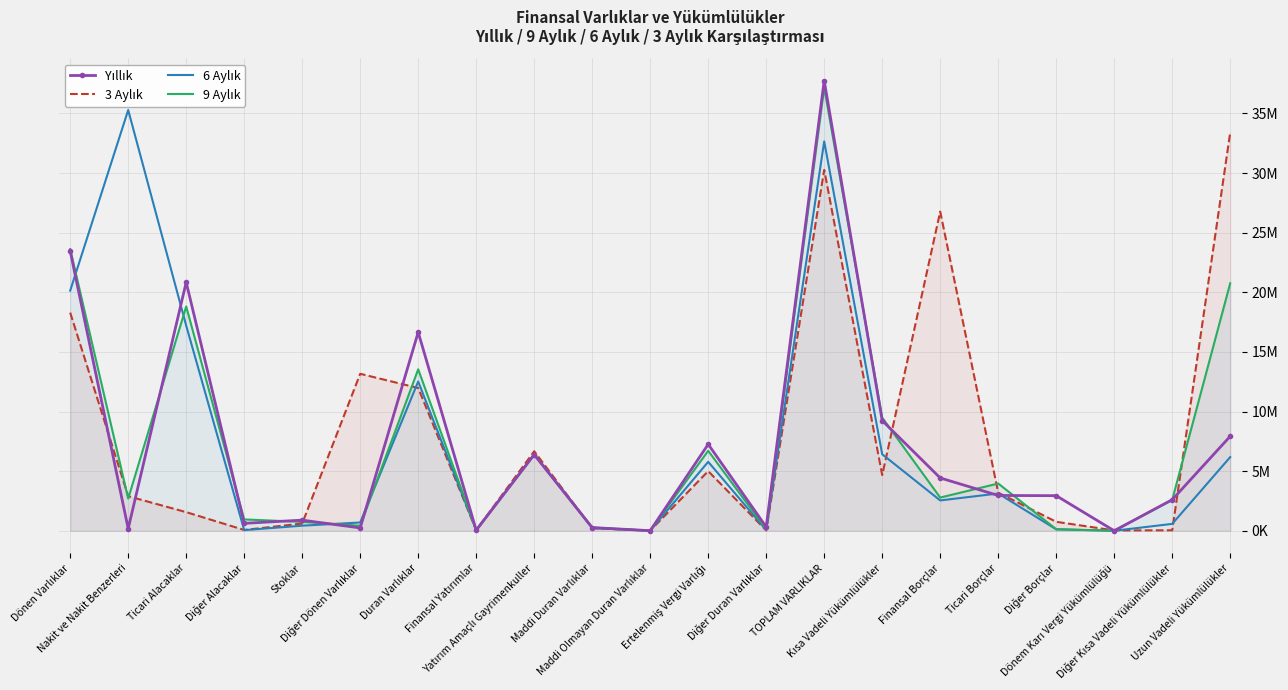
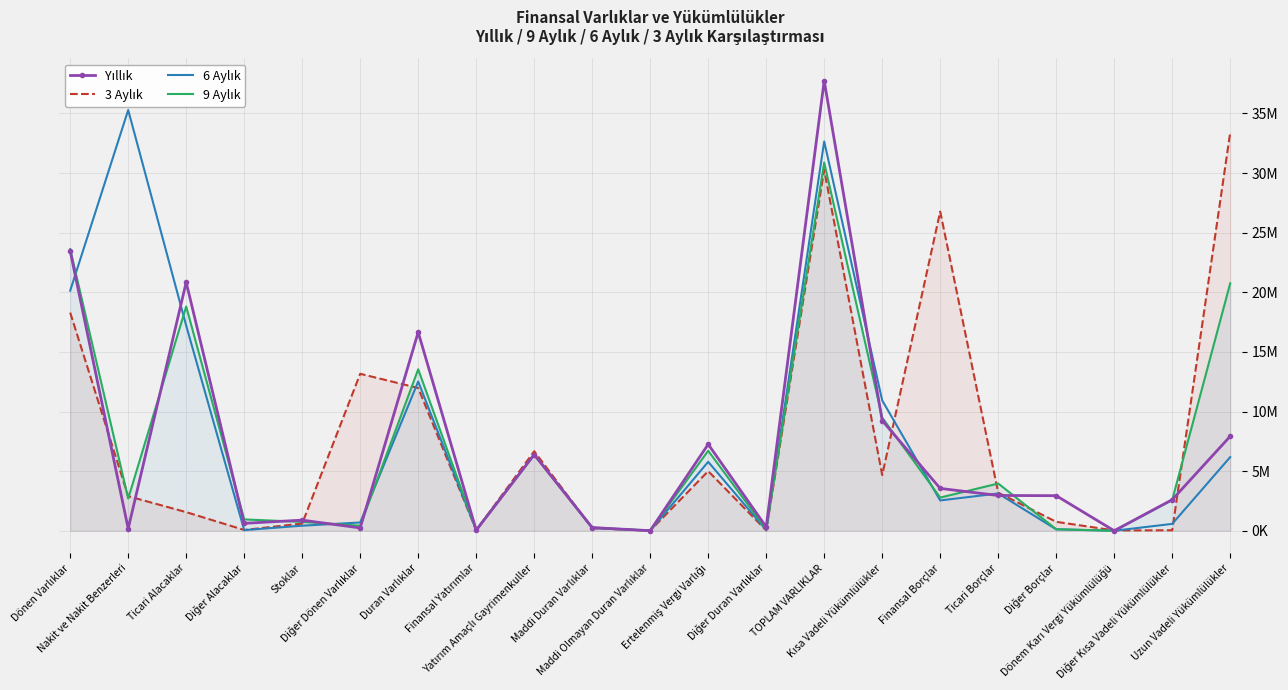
9 Aylık, TOPLAM VARLIKLAR: 37200000 -> 30900000
6 Aylık, Kısa Vadeli Yükümlülükler: 6400000 -> 10900000
Yıllık, Finansal Borçlar: 4400000 -> 3600000
